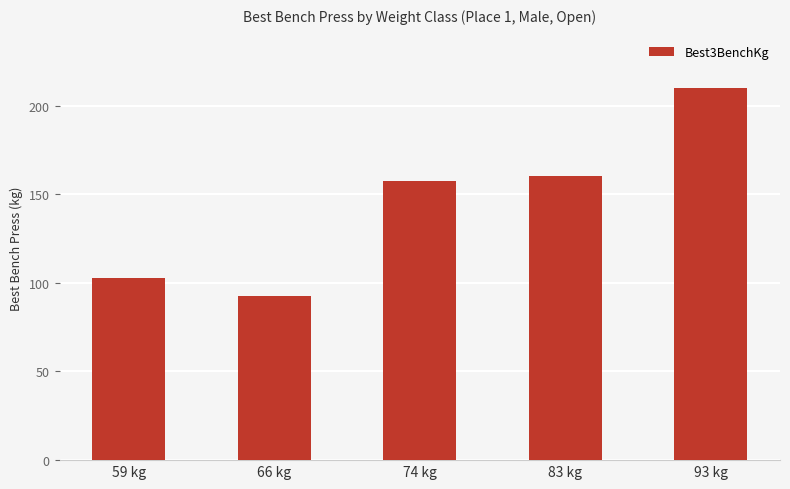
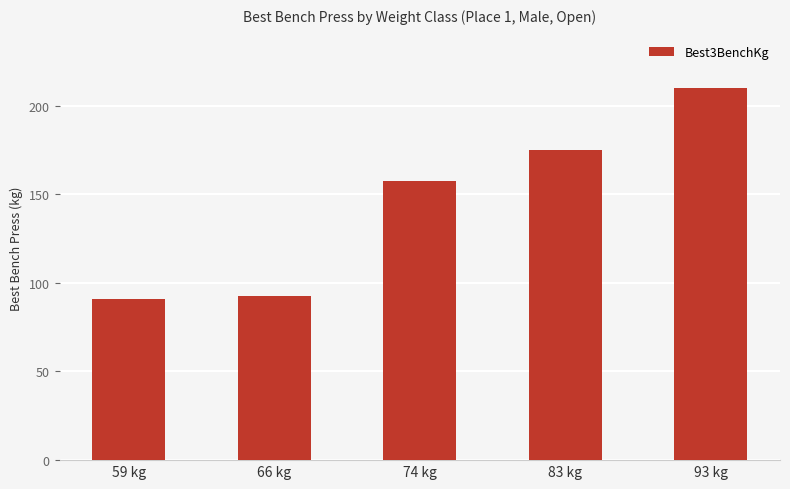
59 kg: 103 -> 91
83 kg: 160 -> 175
